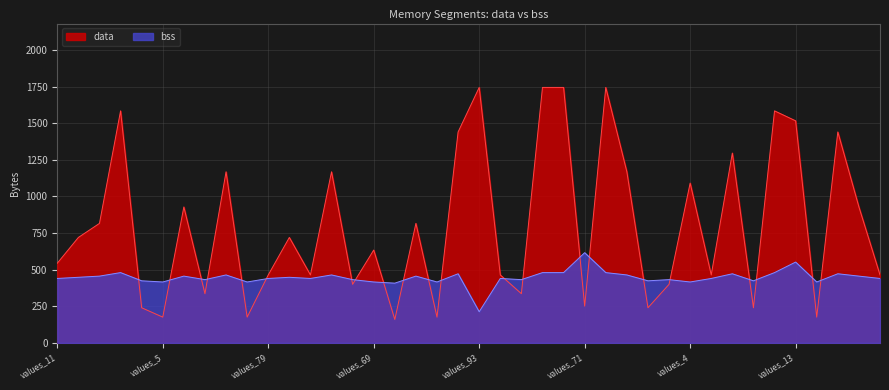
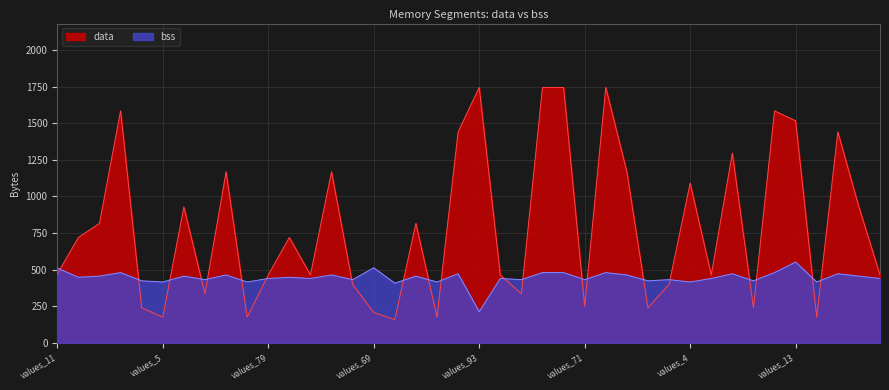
data, values_11: 540 -> 470
bss, values_11: 440 -> 510
data, values_69: 630 -> 210
bss, values_69: 420 -> 510
bss, values_71: 620 -> 430
